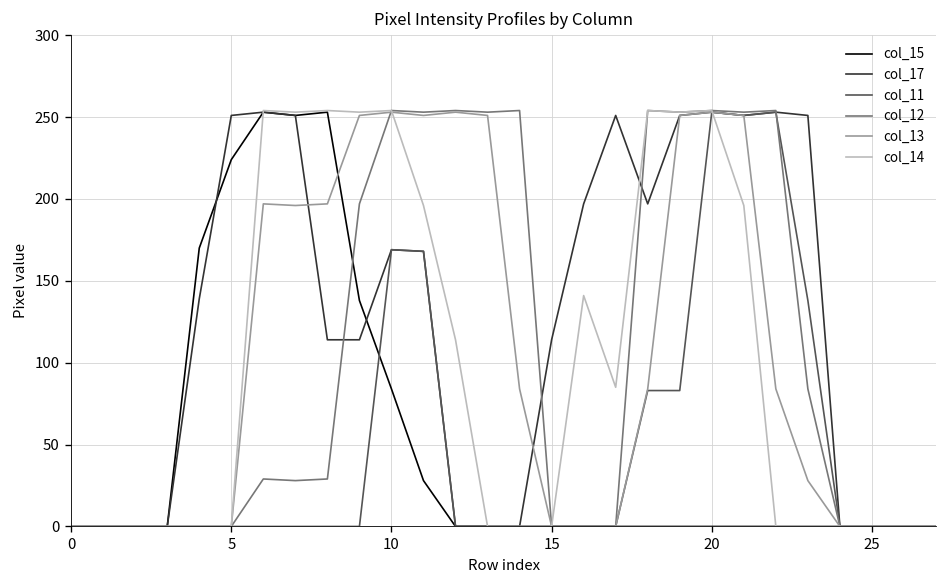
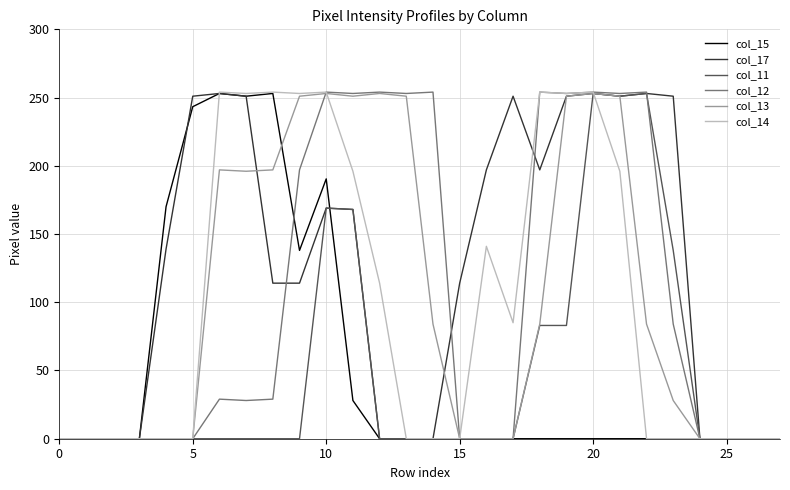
col_15, 5: 224 -> 243
col_15, 10: 84 -> 190
